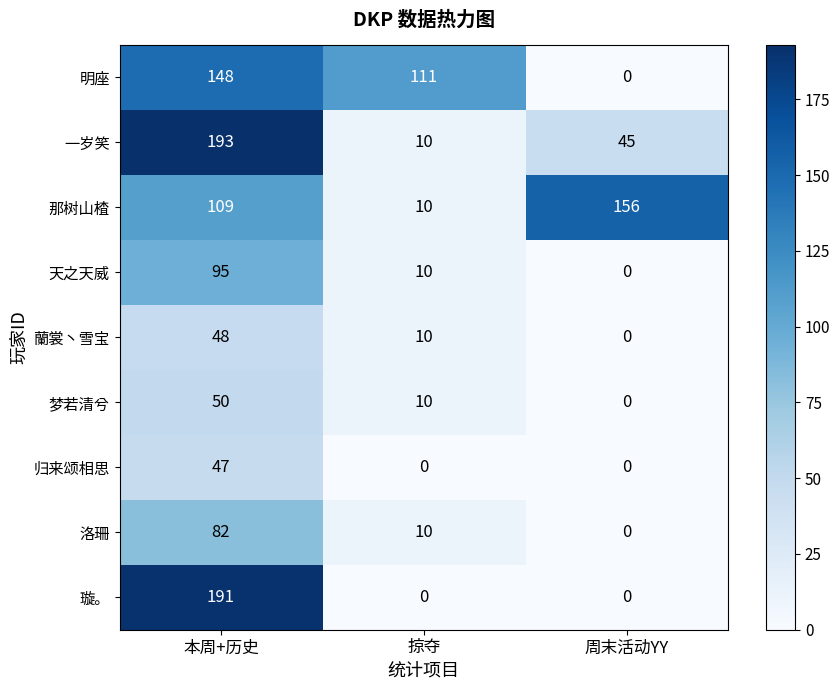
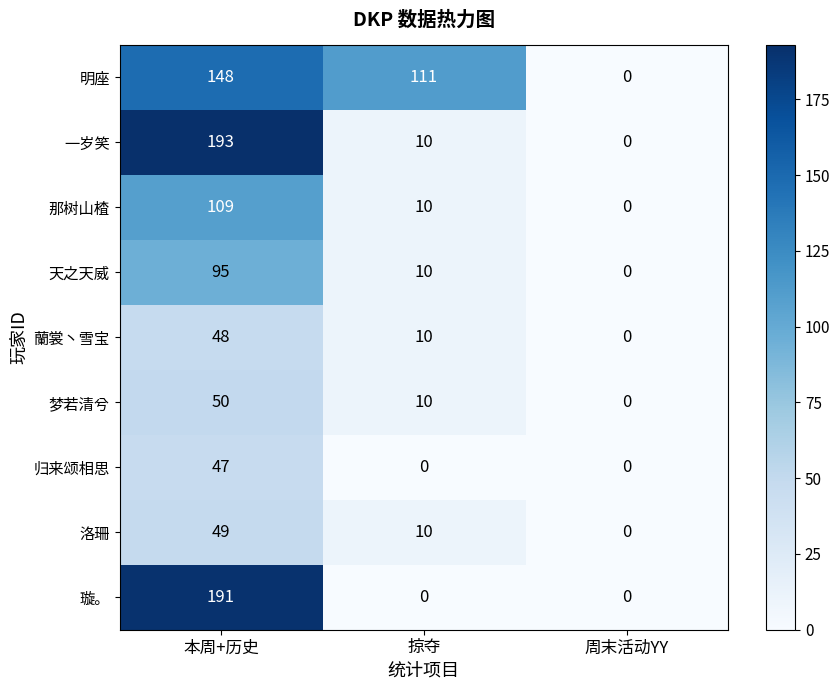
一岁笑, 周末活动YY: 45 -> 0
那树山楂, 周末活动YY: 156 -> 0
洛珊, 本周+历史: 82 -> 49
